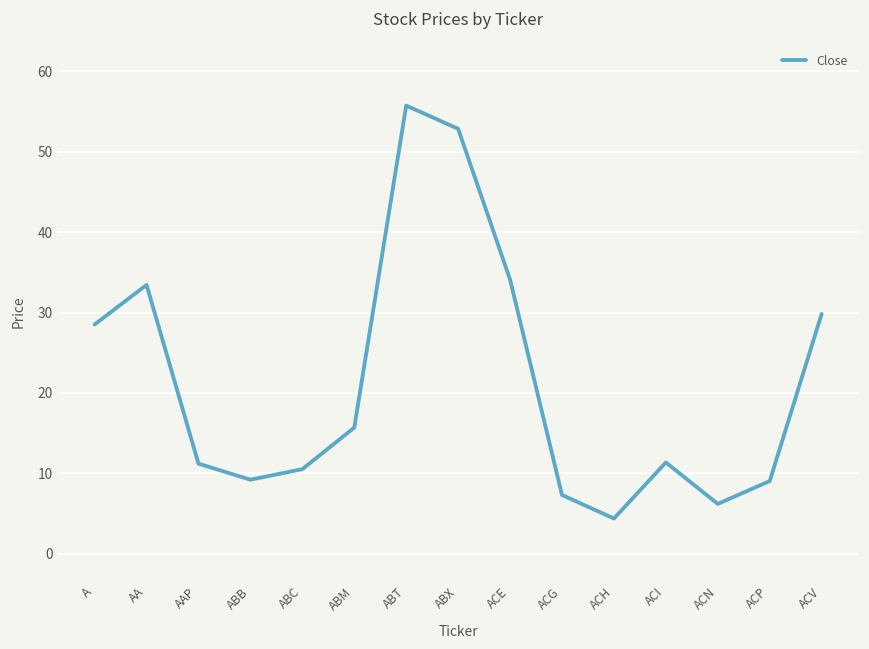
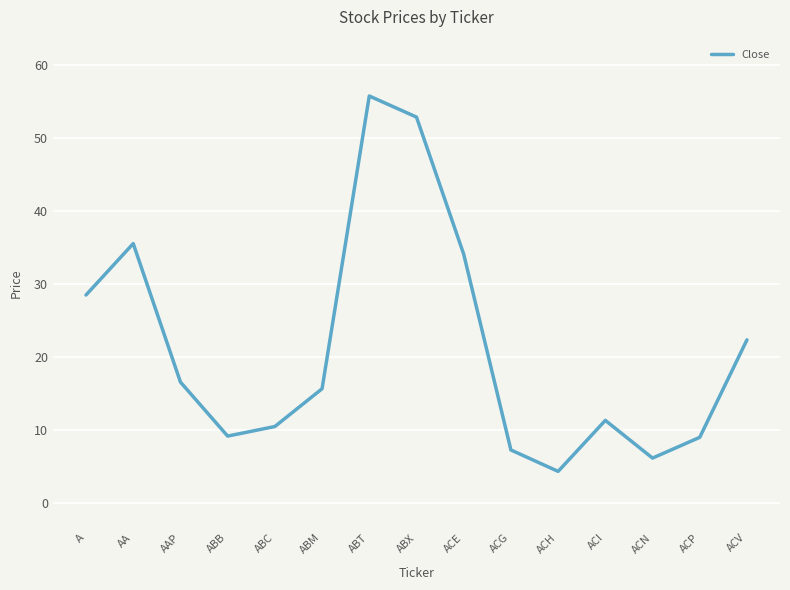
AA: 33 -> 36
AAP: 11 -> 17
ACV: 30 -> 22
